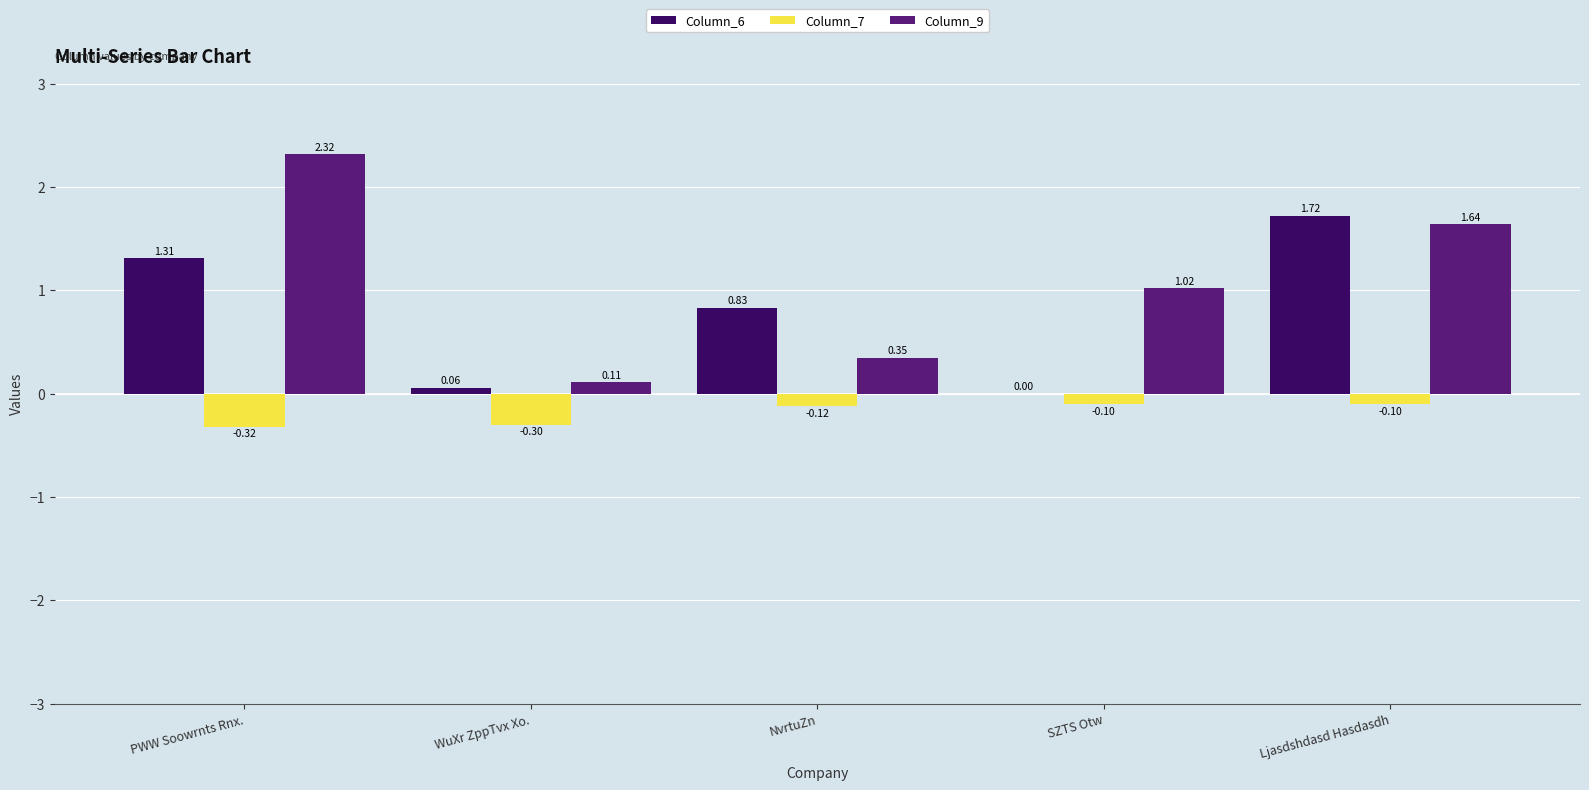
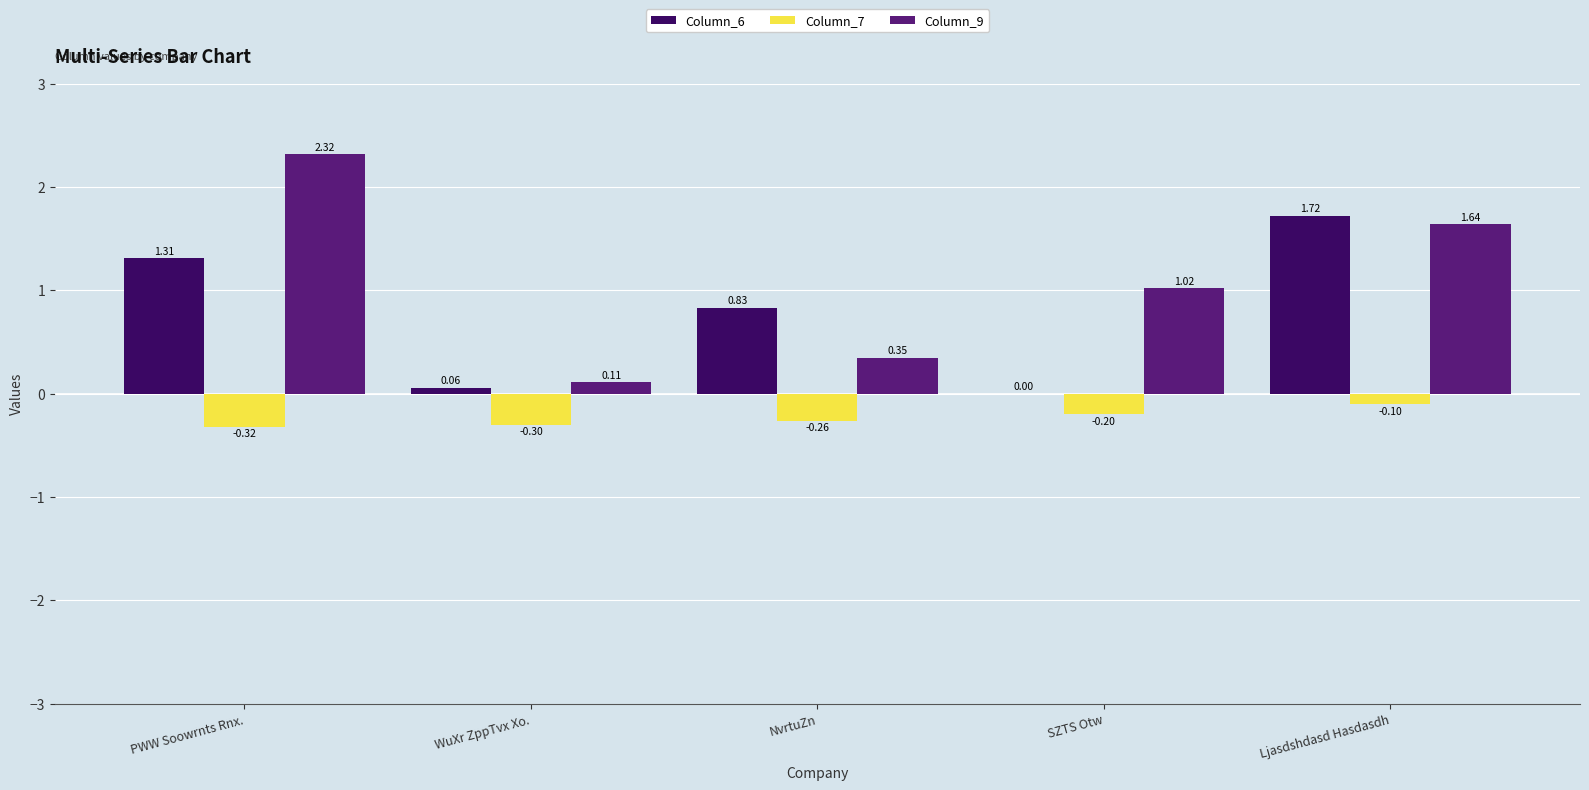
Column_7, NvrtuZn: -0.12 -> -0.26
Column_7, SZTS Otw: -0.10 -> -0.20
